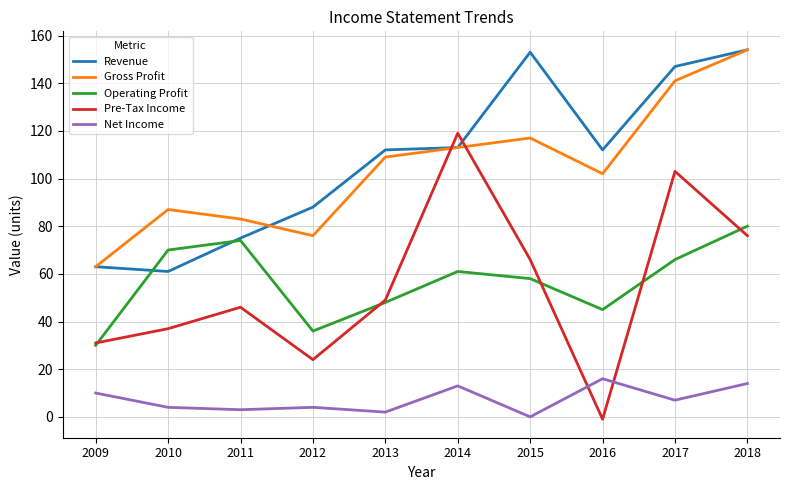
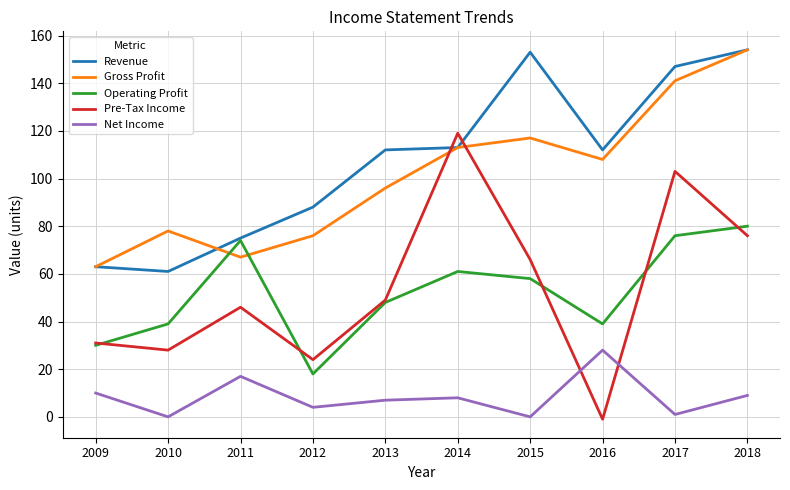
Gross Profit, 2010: 87 -> 78
Operating Profit, 2010: 70 -> 39
Pre-Tax Income, 2010: 37 -> 28
Net Income, 2010: 4 -> 0
Gross Profit, 2011: 83 -> 67
Net Income, 2011: 3 -> 17
Operating Profit, 2012: 36 -> 18
Gross Profit, 2013: 109 -> 96
Net Income, 2013: 2 -> 7
Net Income, 2014: 13 -> 8
Gross Profit, 2016: 102 -> 108
Operating Profit, 2016: 45 -> 39
Net Income, 2016: 16 -> 28
Operating Profit, 2017: 66 -> 76
Net Income, 2017: 7 -> 1
Net Income, 2018: 14 -> 9
